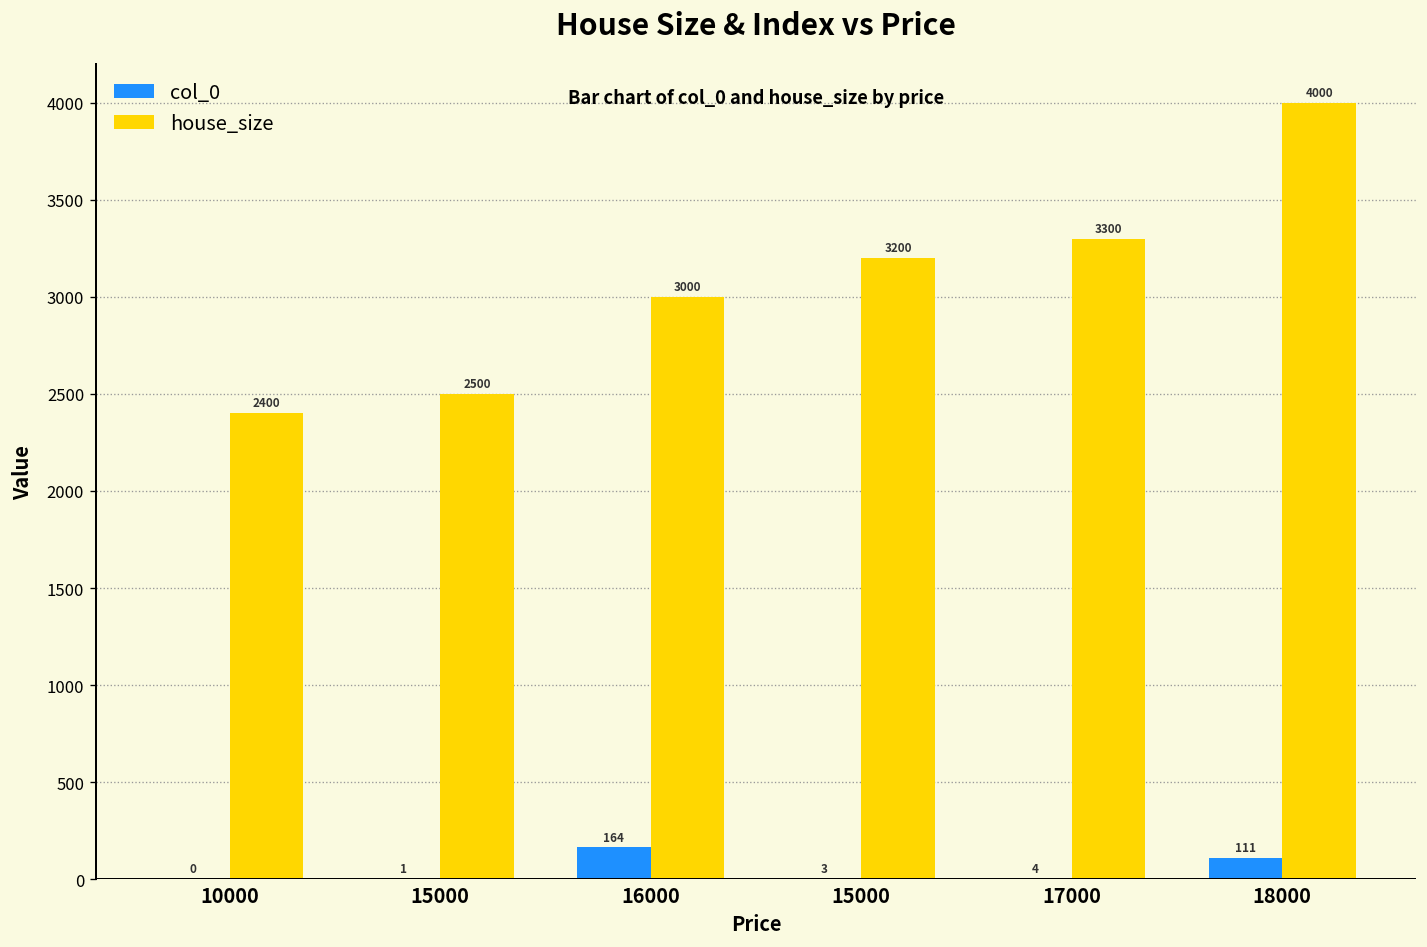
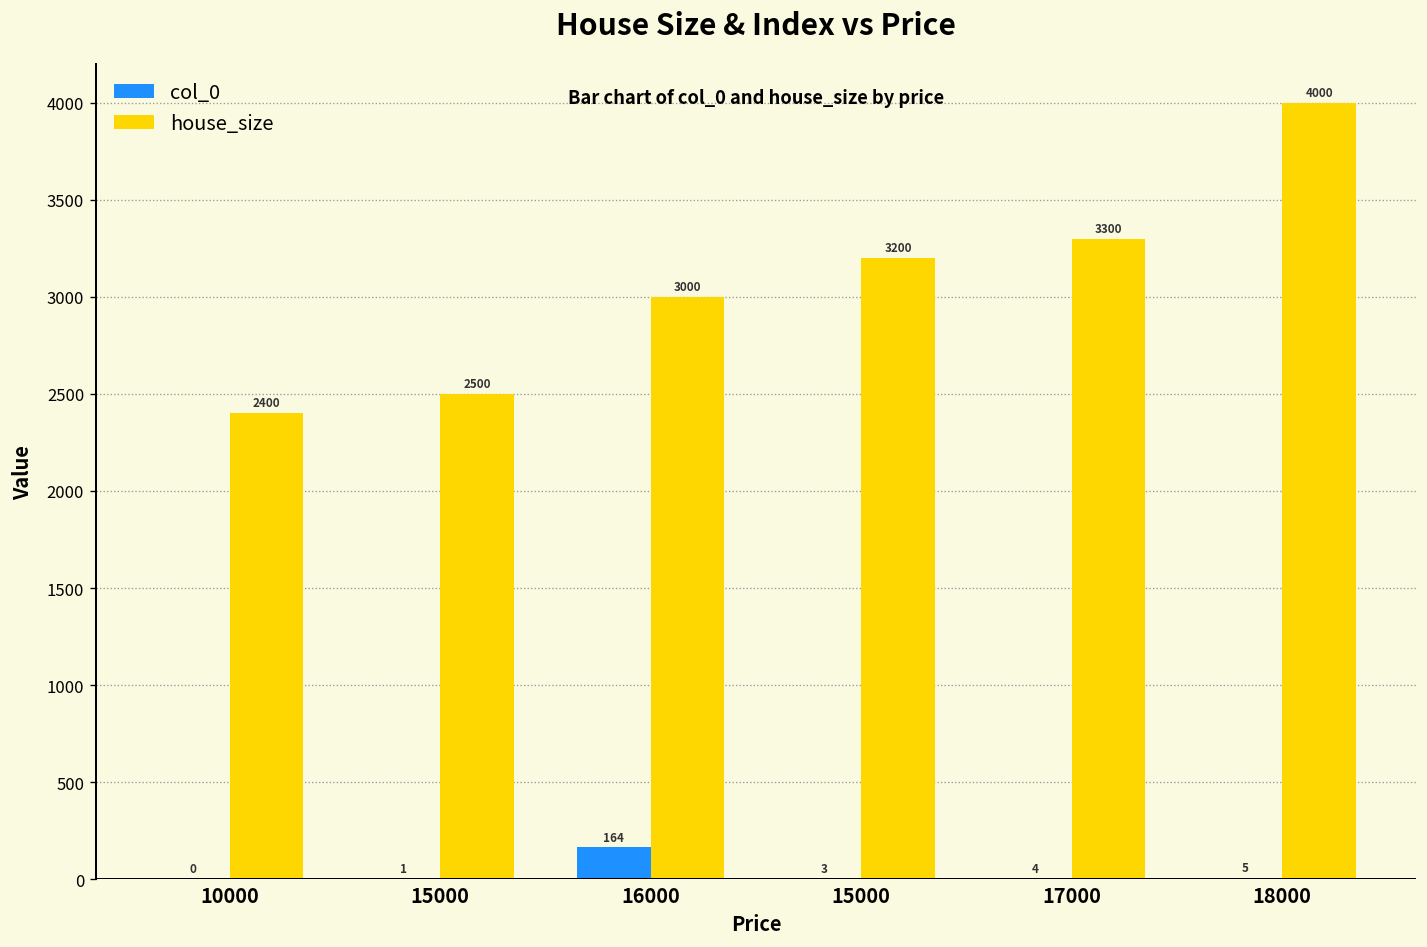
col_0, 18000: 111 -> 5
